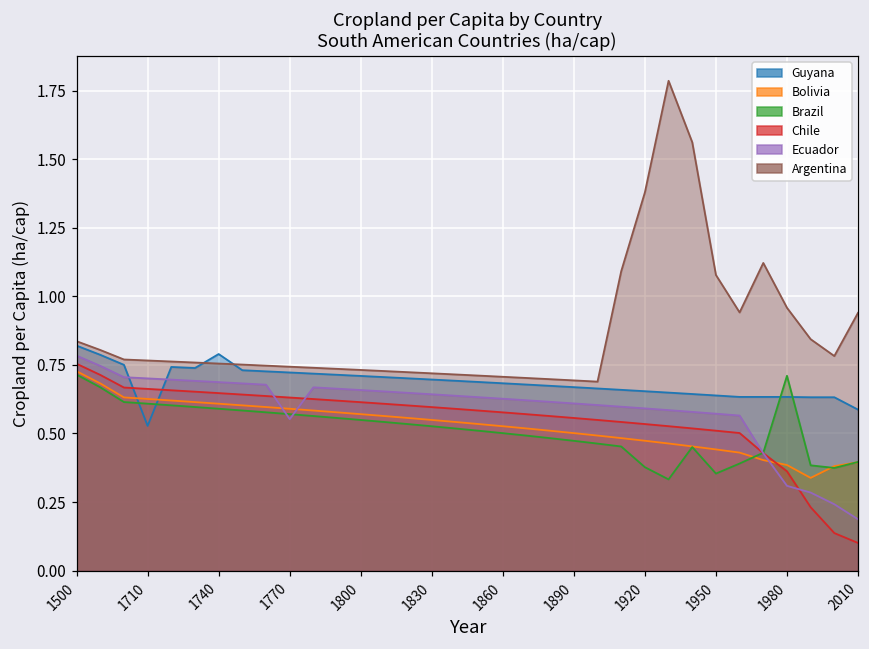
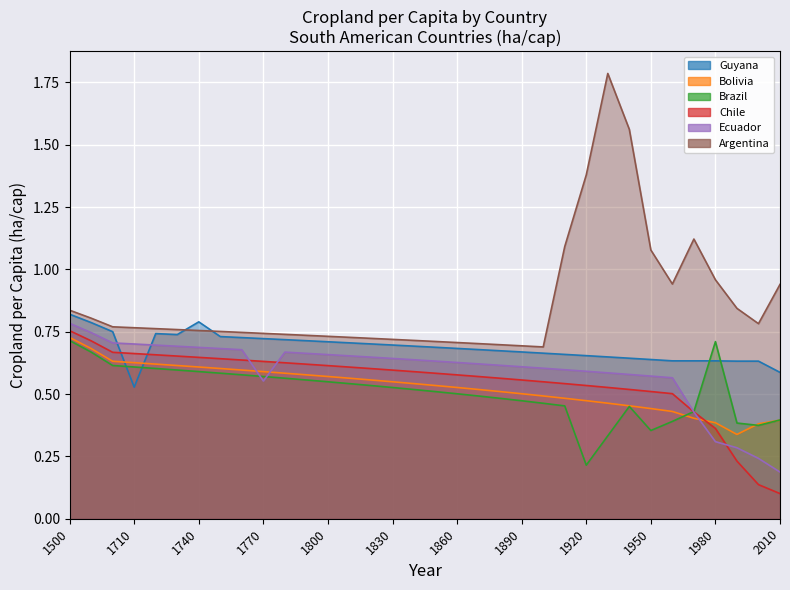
Brazil, 1920: 0.38 -> 0.21
